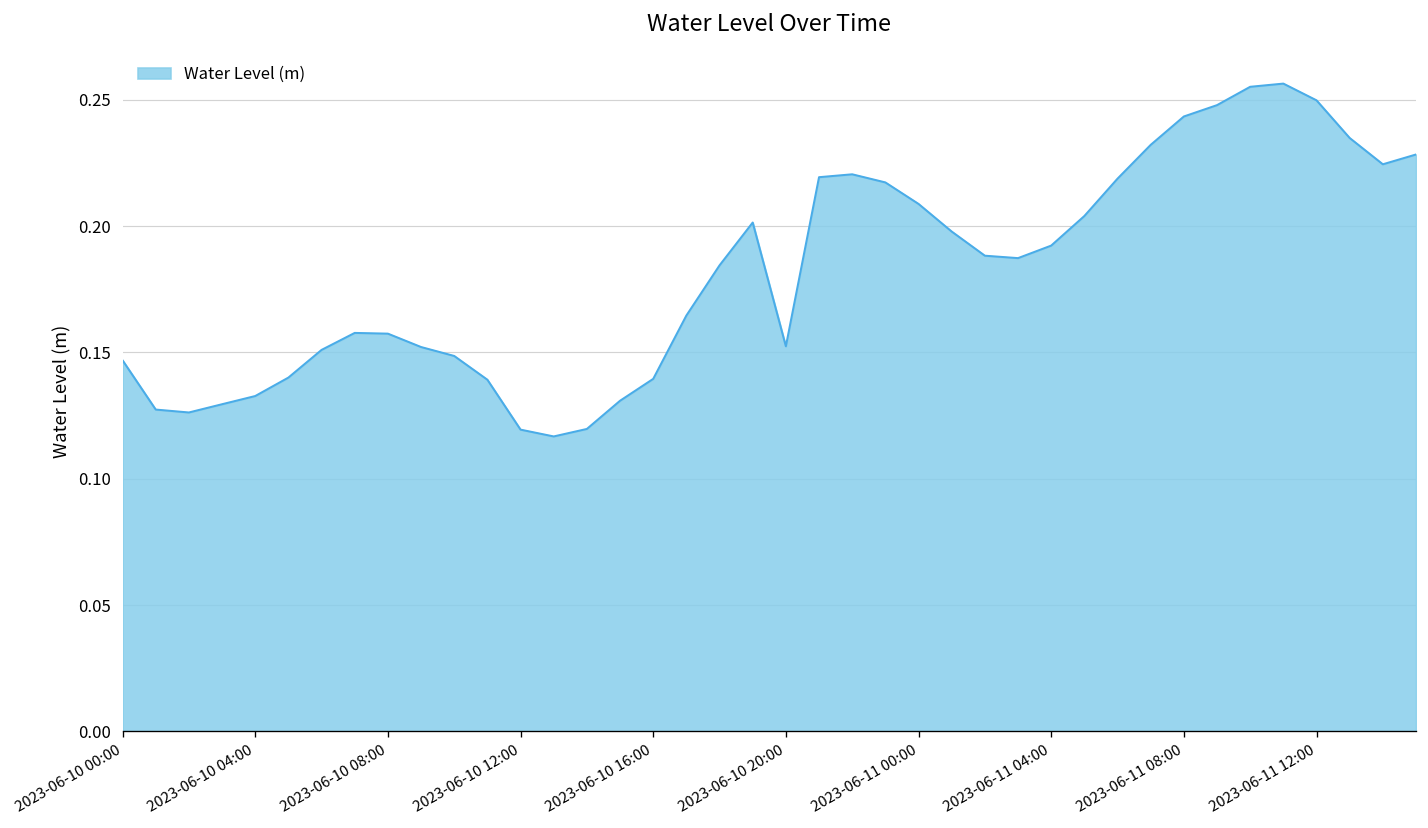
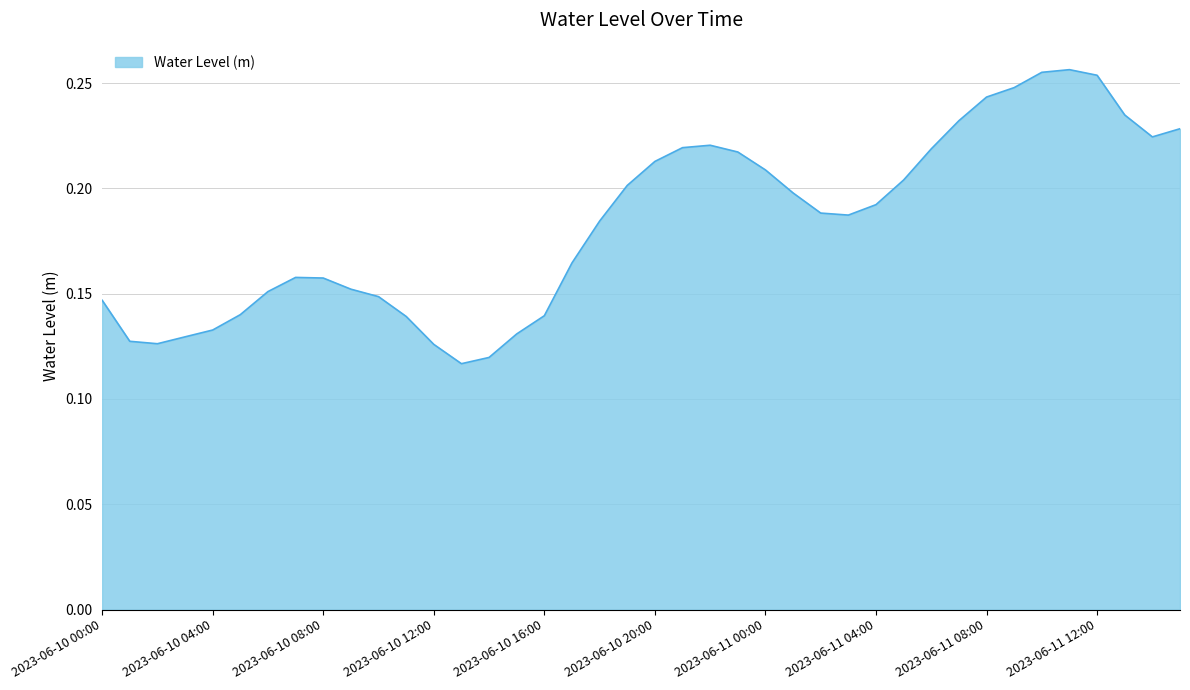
2023-06-10 12:00: 0.119 -> 0.126
2023-06-10 20:00: 0.152 -> 0.213
2023-06-11 12:00: 0.250 -> 0.254
